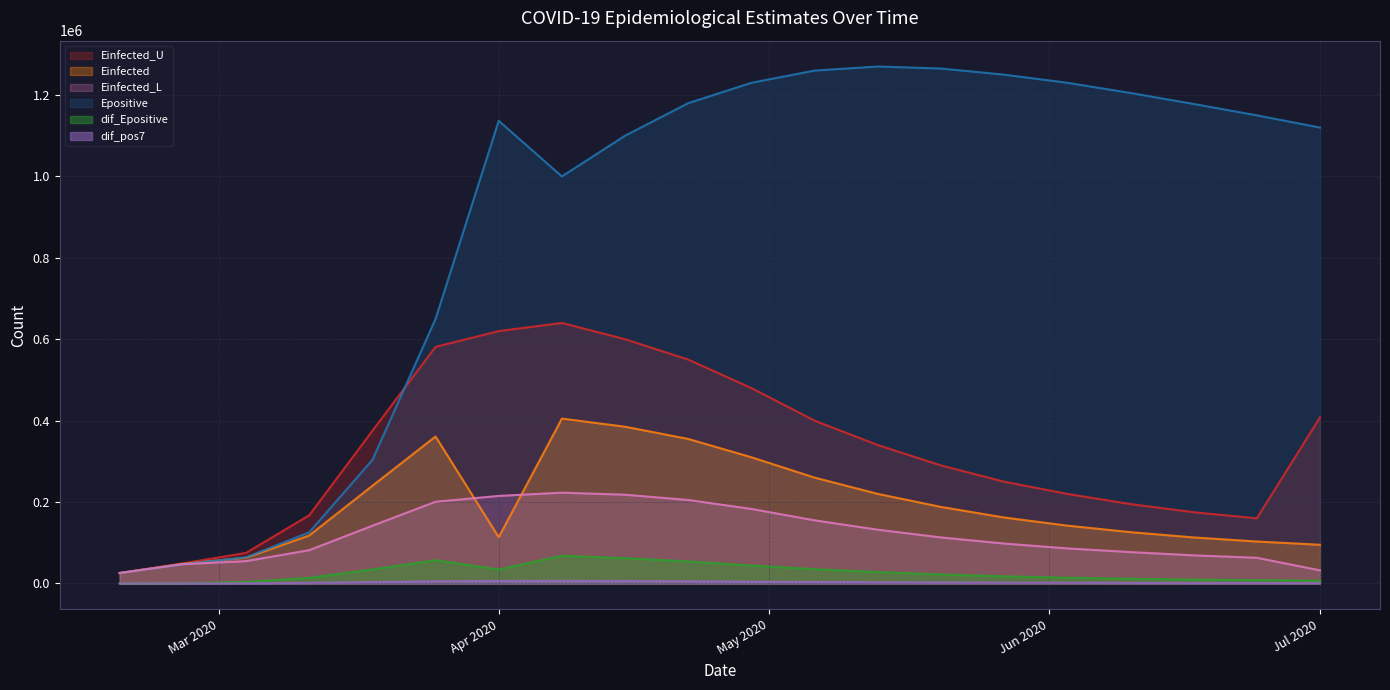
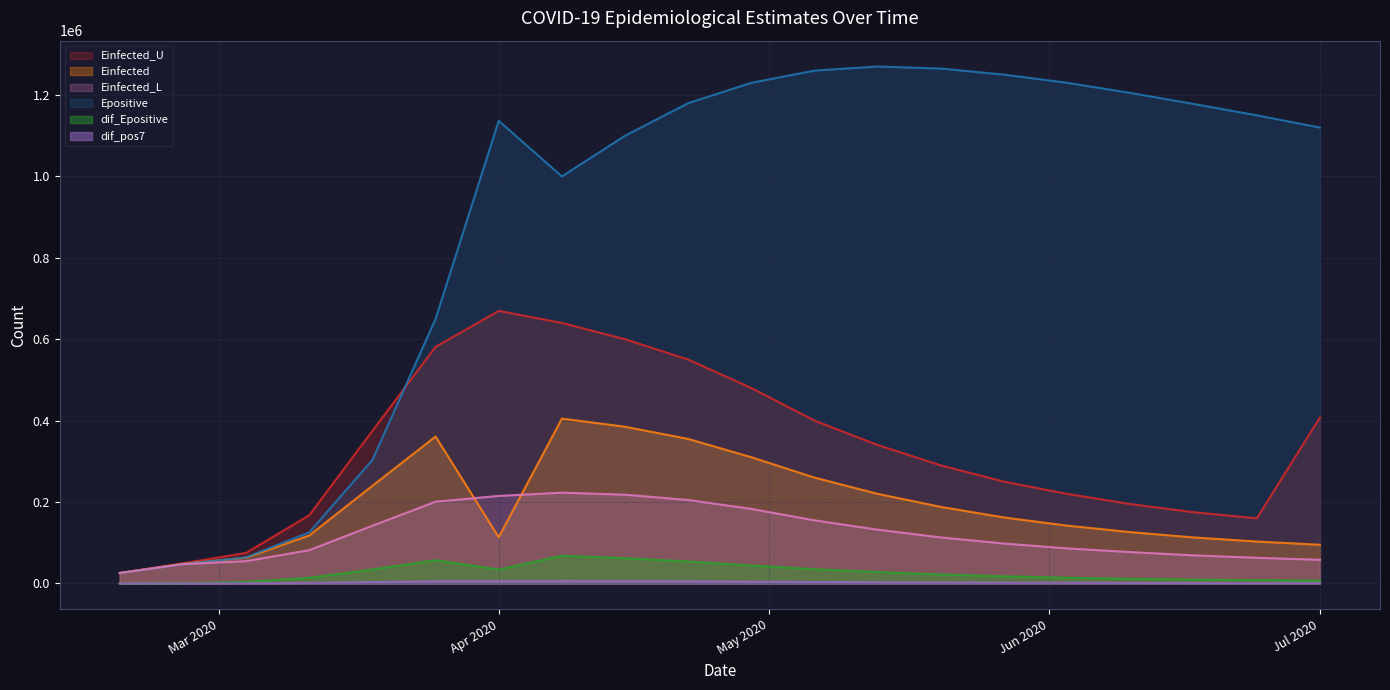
Einfected_U, Apr 2020: 620000 -> 670000
Einfected_L, Jul 2020: 30000 -> 60000
